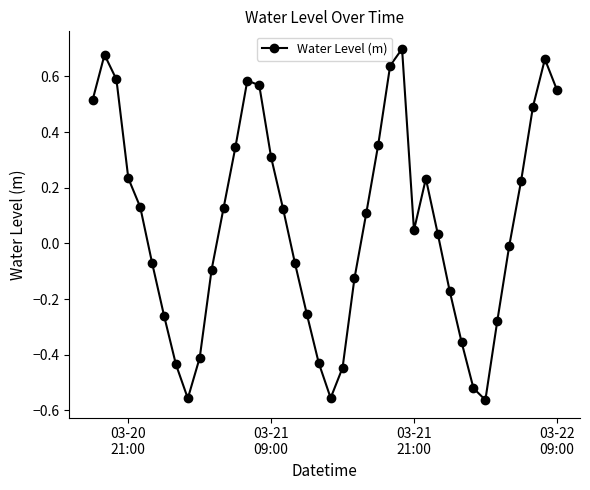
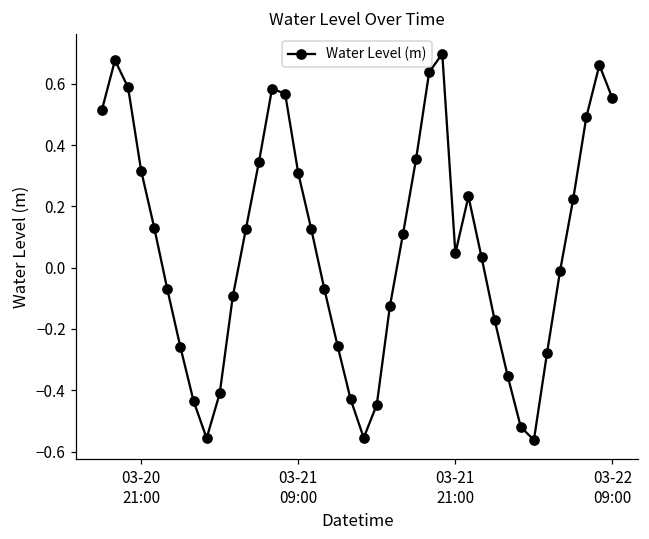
03-20 21:00: 0.23 -> 0.32
